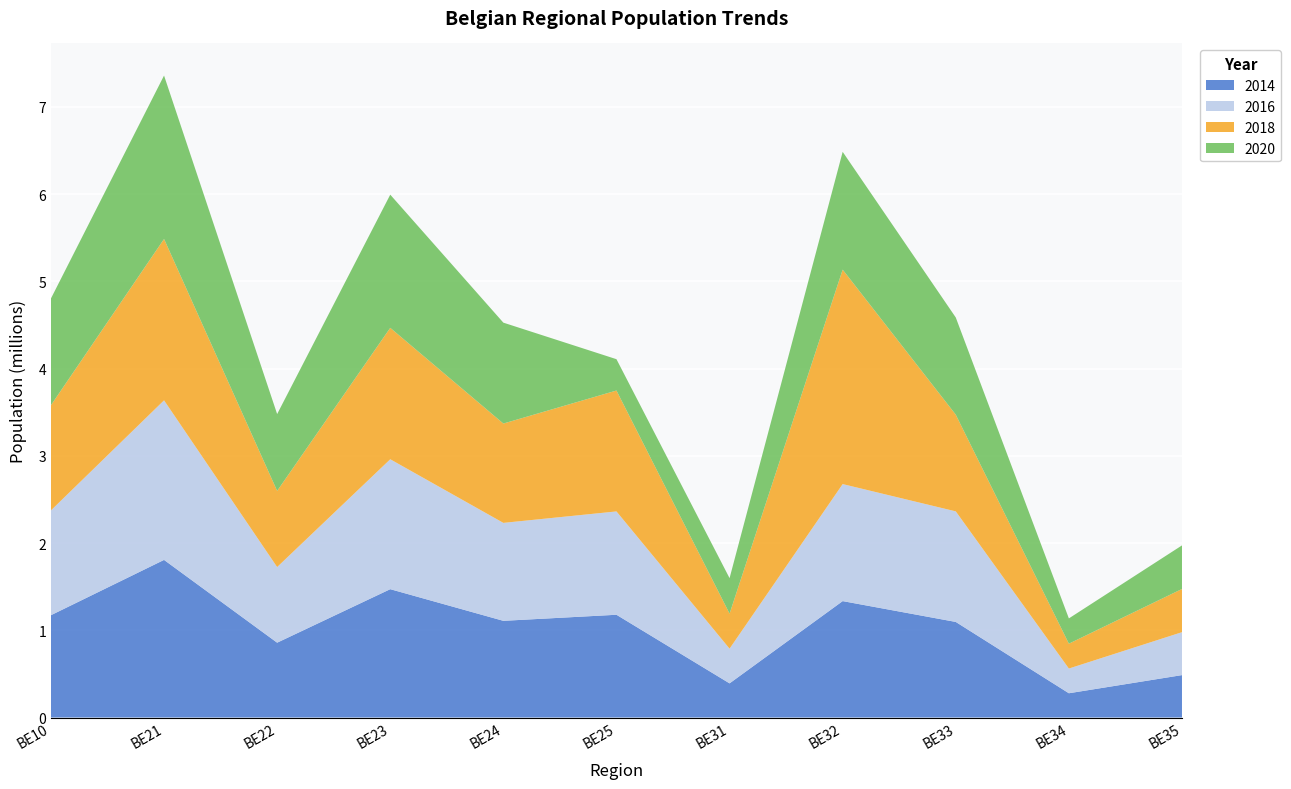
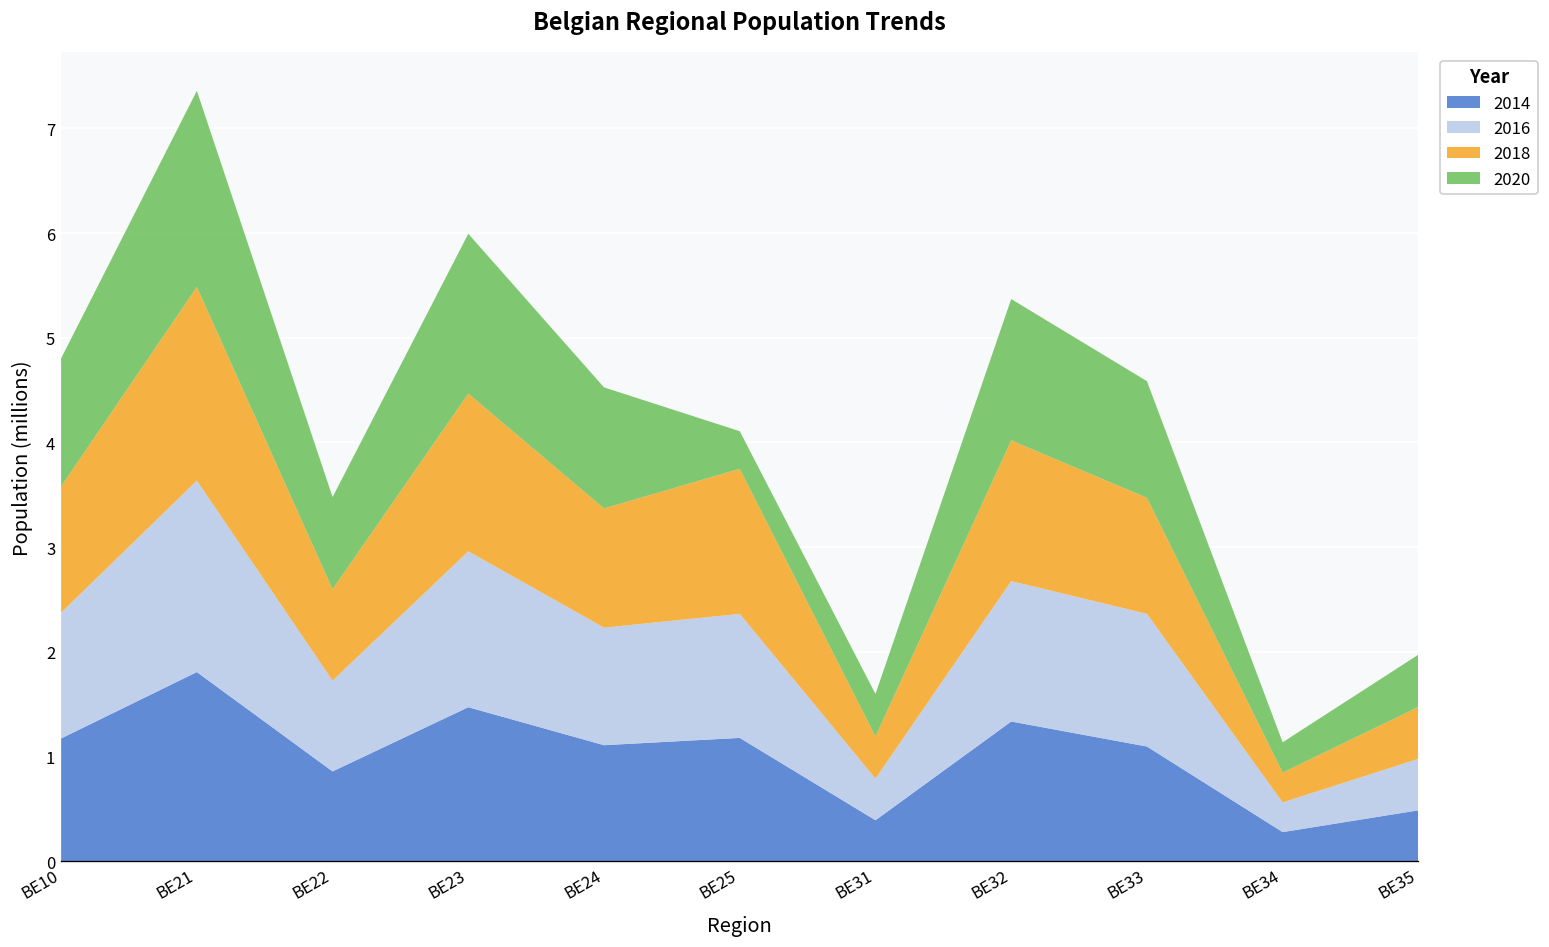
2018, BE32: 2.5 -> 1.3
